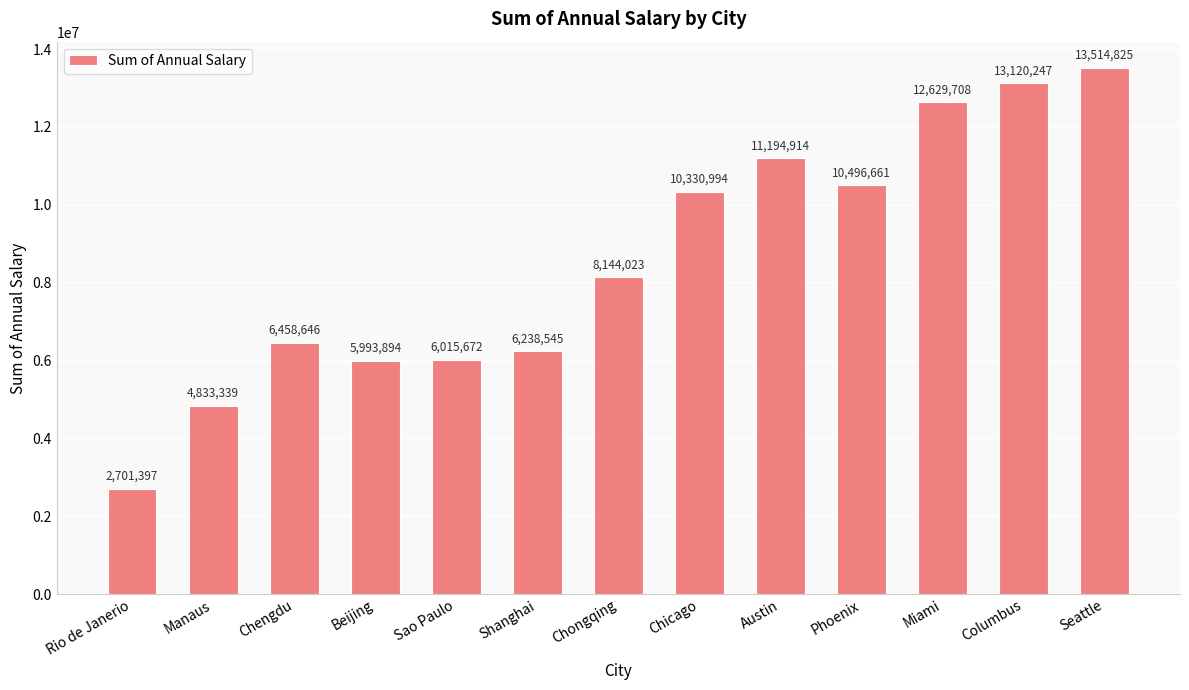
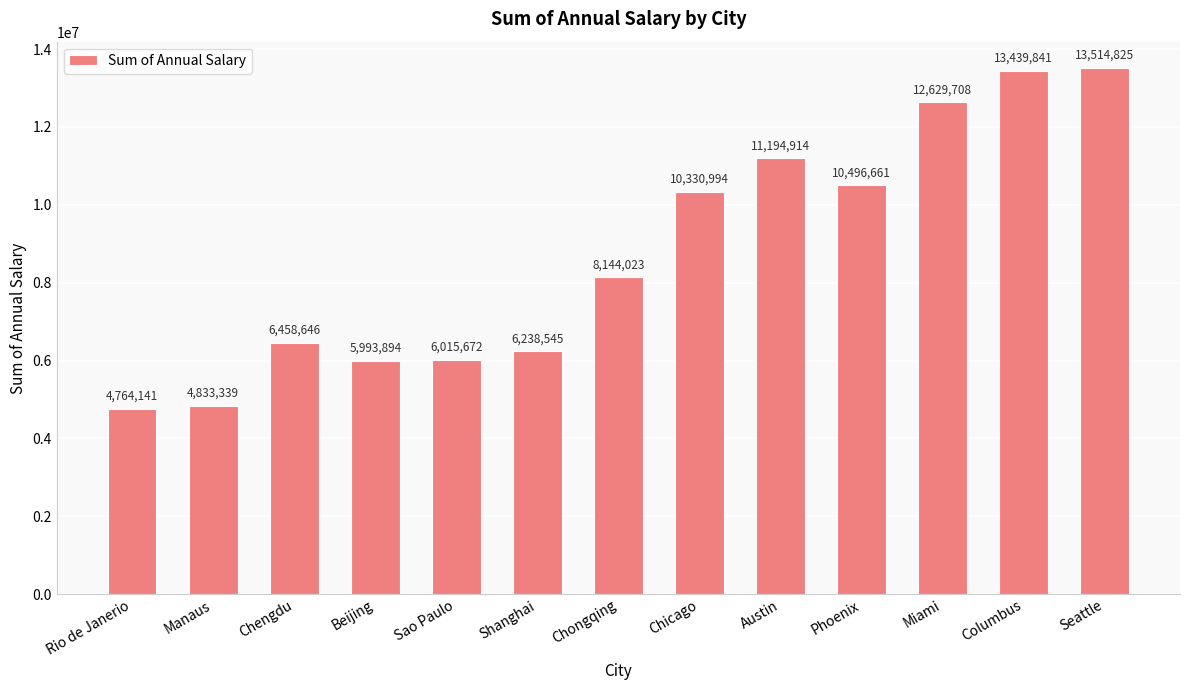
Rio de Janerio: 2,701,397 -> 4,764,141
Columbus: 13,120,247 -> 13,439,841
